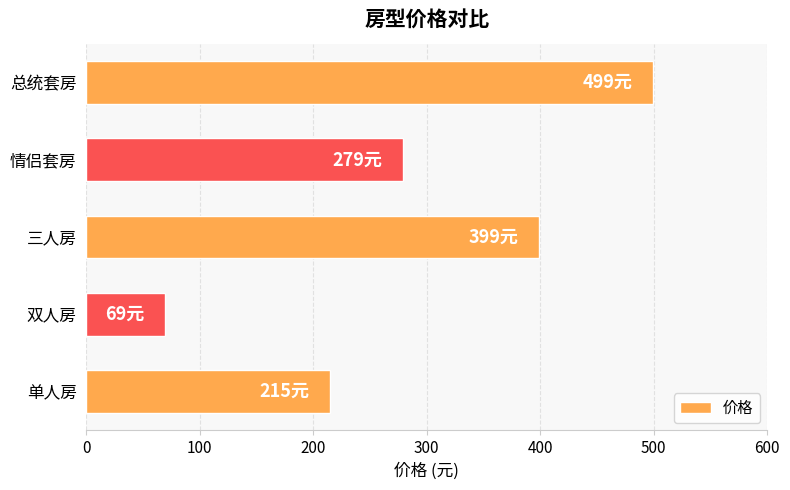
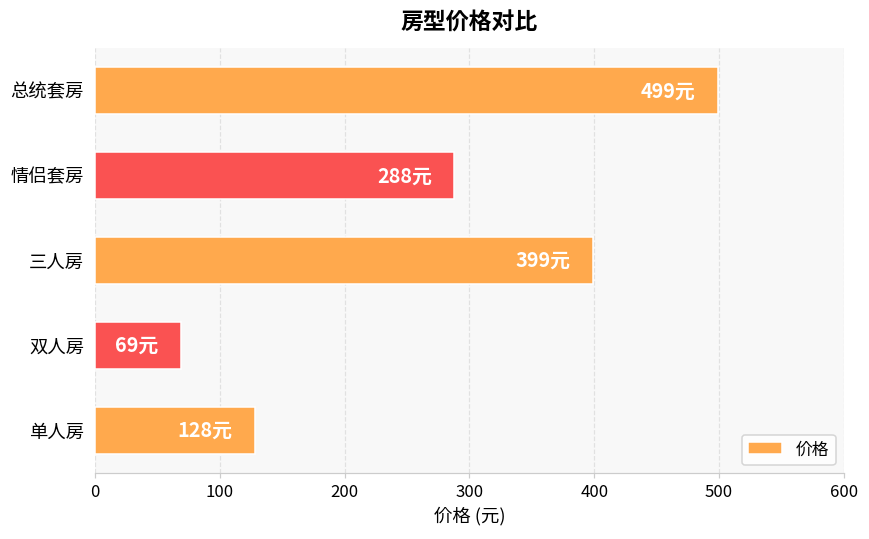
情侣套房: 279元 -> 288元
单人房: 215元 -> 128元
